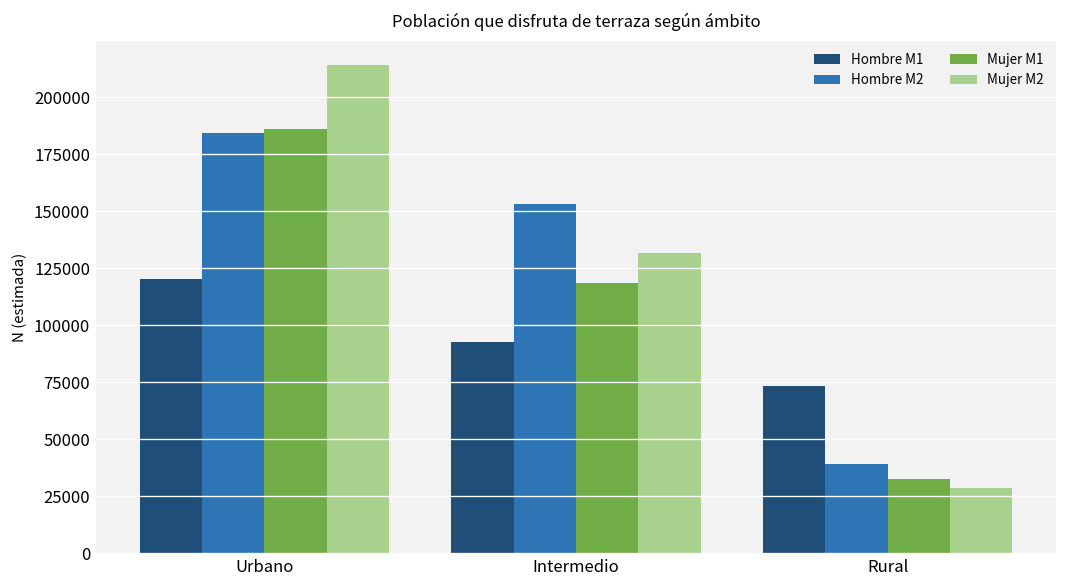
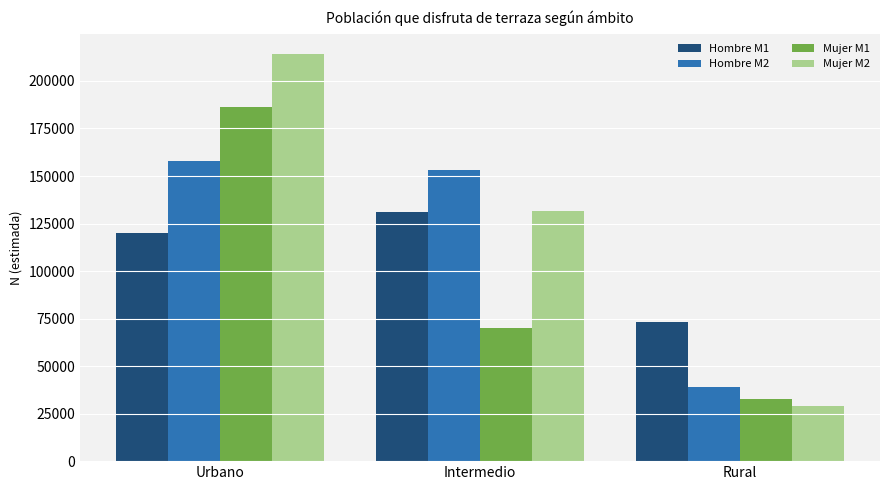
Hombre M2, Urbano: 184000 -> 158000
Hombre M1, Intermedio: 93000 -> 131000
Mujer M1, Intermedio: 119000 -> 70000
